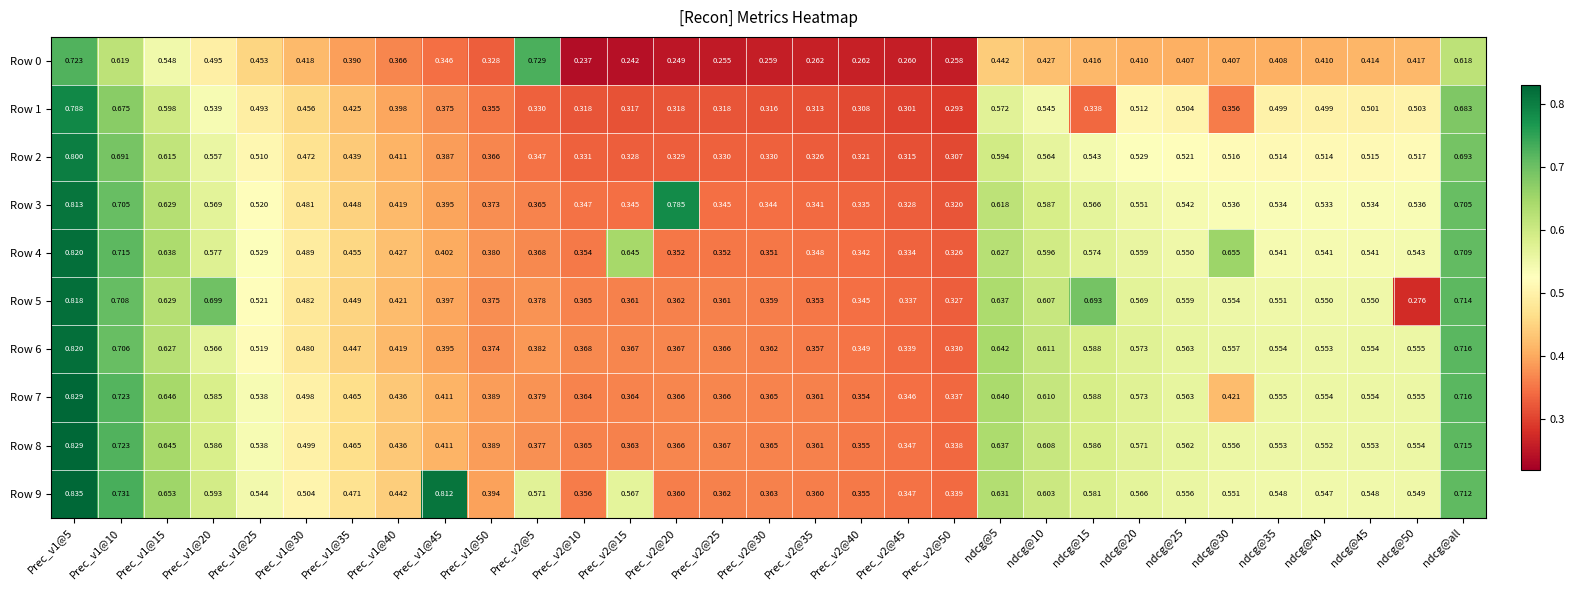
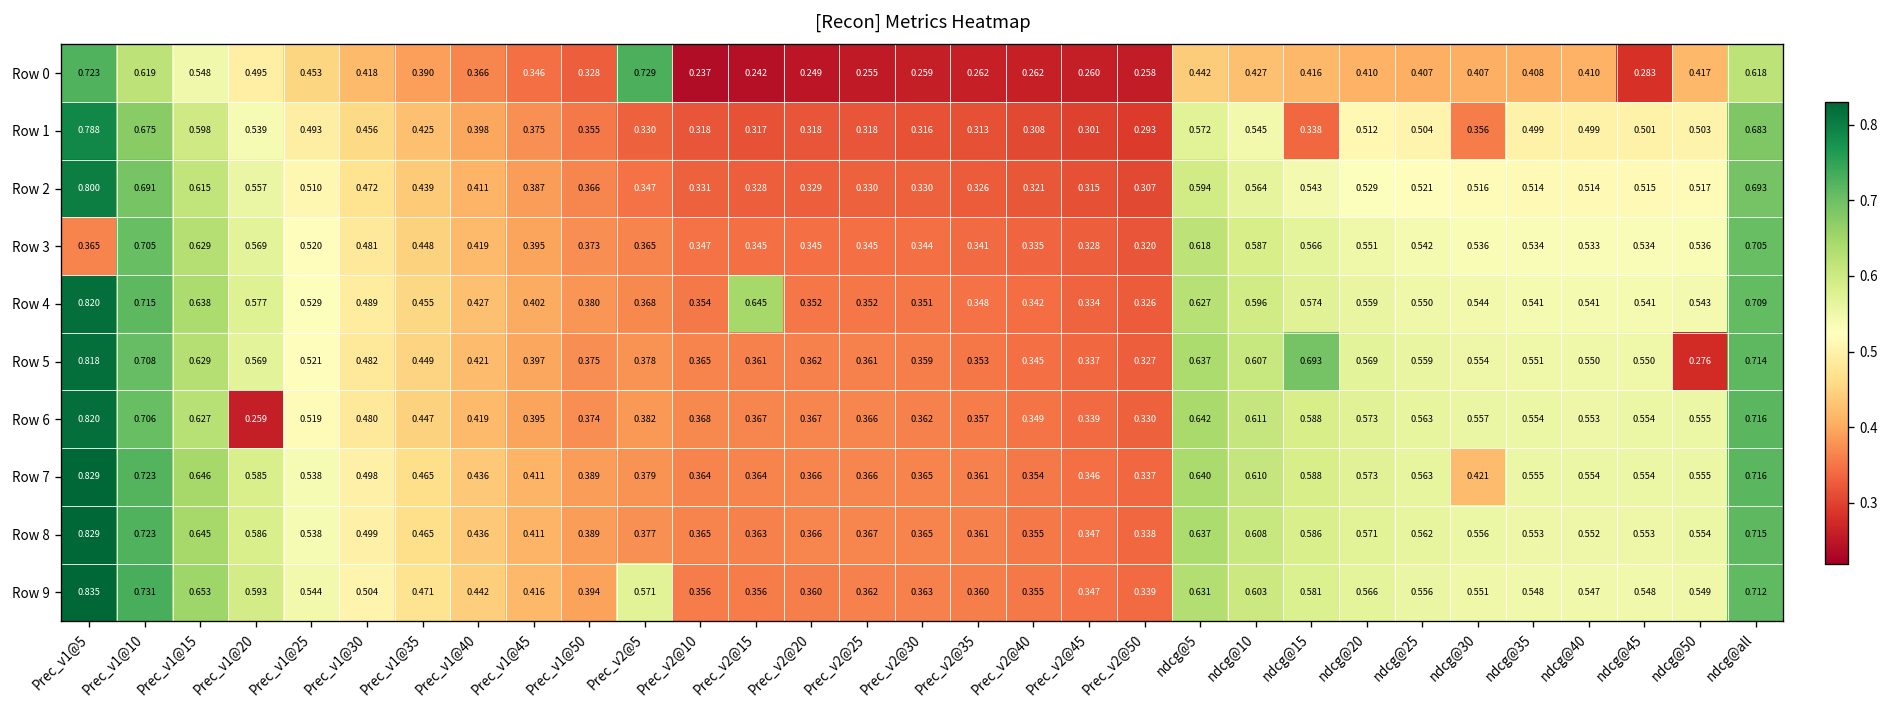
Row 0, ndcg@45: 0.414 -> 0.283
Row 3, Prec_v1@5: 0.813 -> 0.365
Row 3, Prec_v2@20: 0.785 -> 0.345
Row 4, ndcg@30: 0.655 -> 0.544
Row 5, Prec_v1@20: 0.699 -> 0.569
Row 6, Prec_v1@20: 0.566 -> 0.259
Row 9, Prec_v1@45: 0.812 -> 0.416
Row 9, Prec_v2@15: 0.567 -> 0.356
